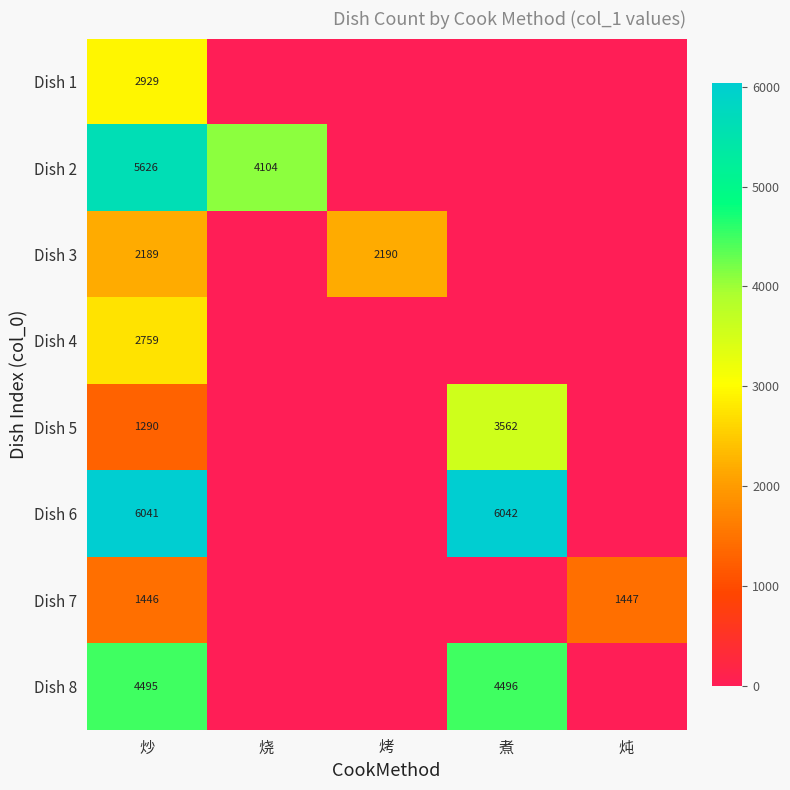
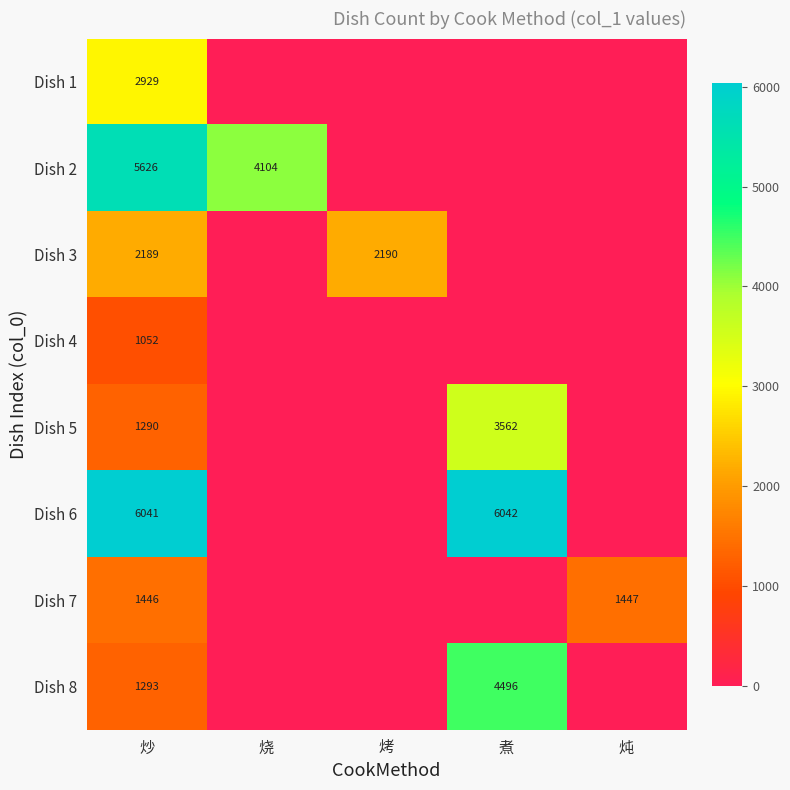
Dish 4, 炒: 2759 -> 1052
Dish 8, 炒: 4495 -> 1293
